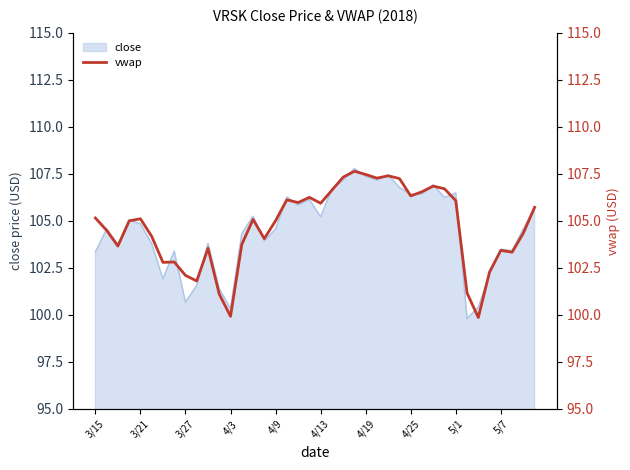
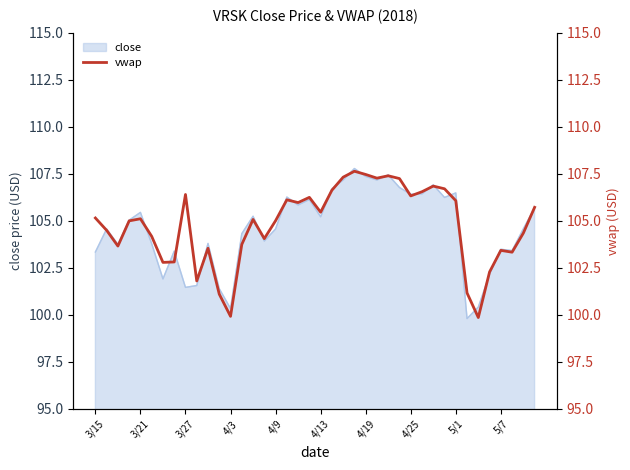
close, 3/21: 104.8 -> 105.4
close, 3/27: 100.7 -> 101.5
vwap, 3/27: 102.1 -> 106.4
vwap, 4/13: 105.9 -> 105.5
